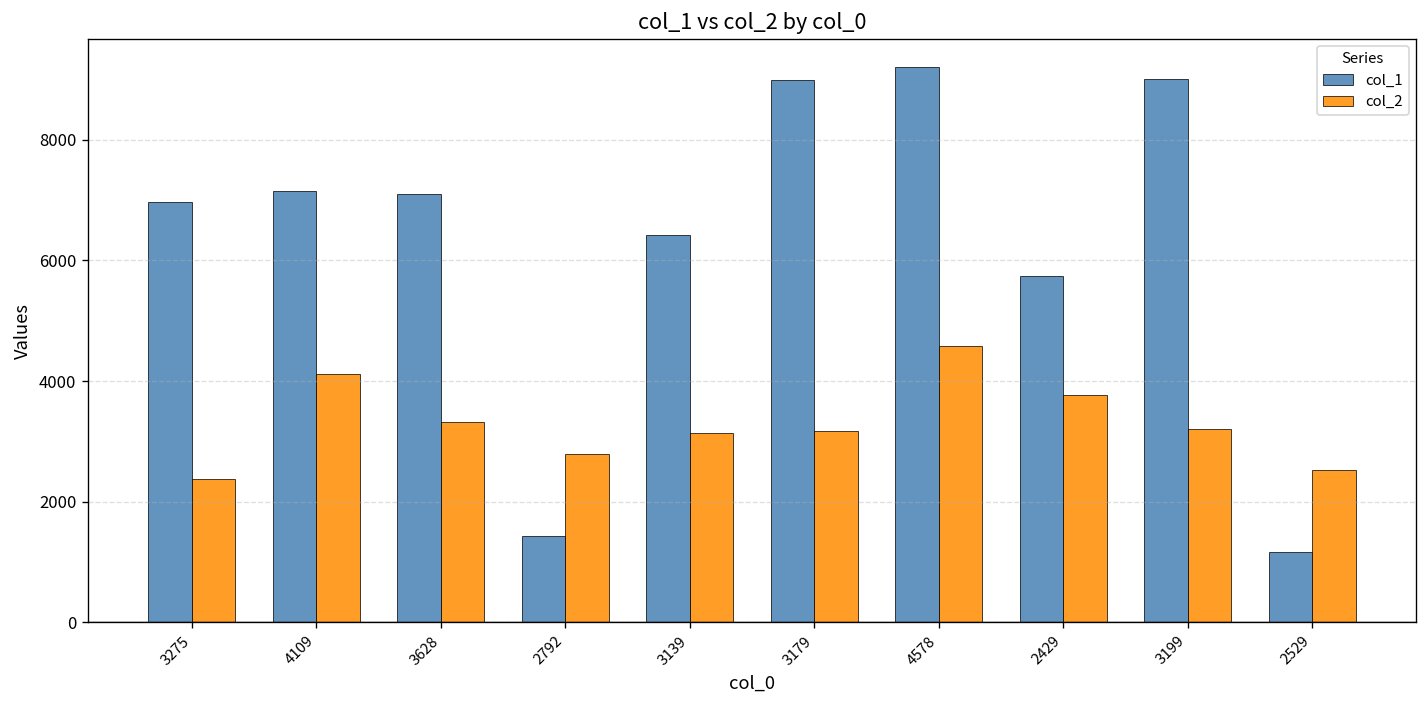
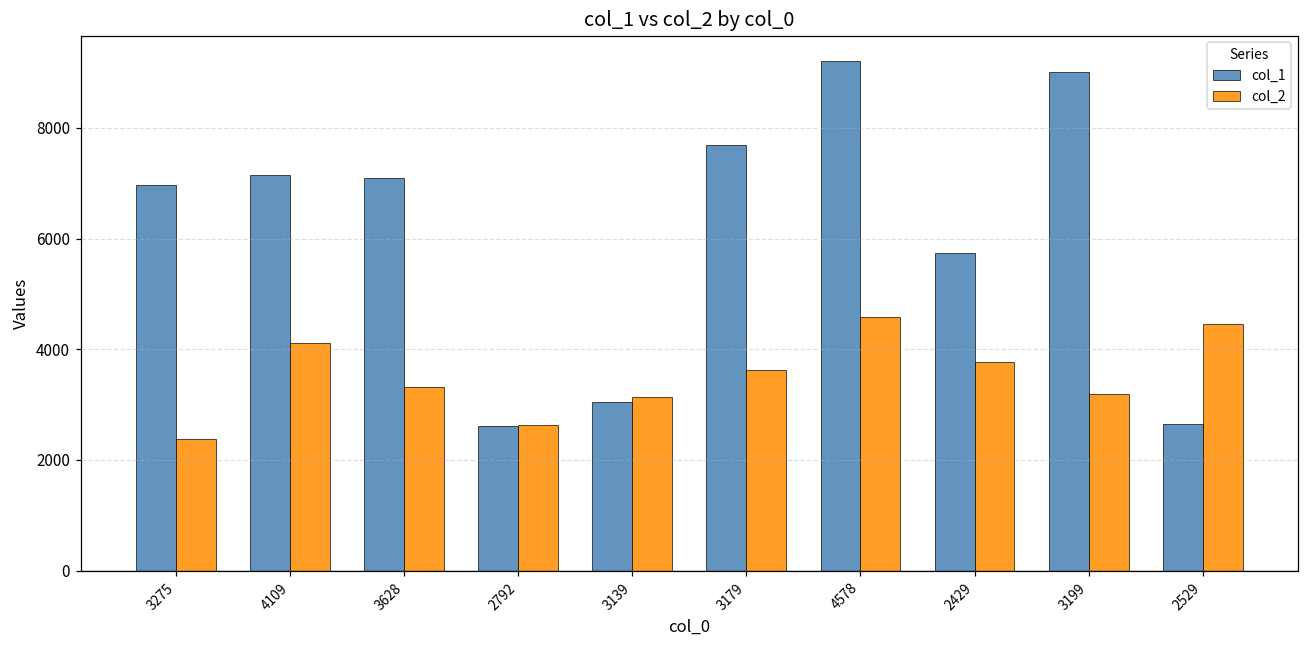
col_1, 2792: 1400 -> 2600
col_2, 2792: 2800 -> 2600
col_1, 3139: 6400 -> 3100
col_1, 3179: 9000 -> 7700
col_2, 3179: 3200 -> 3600
col_1, 2529: 1200 -> 2700
col_2, 2529: 2500 -> 4500
